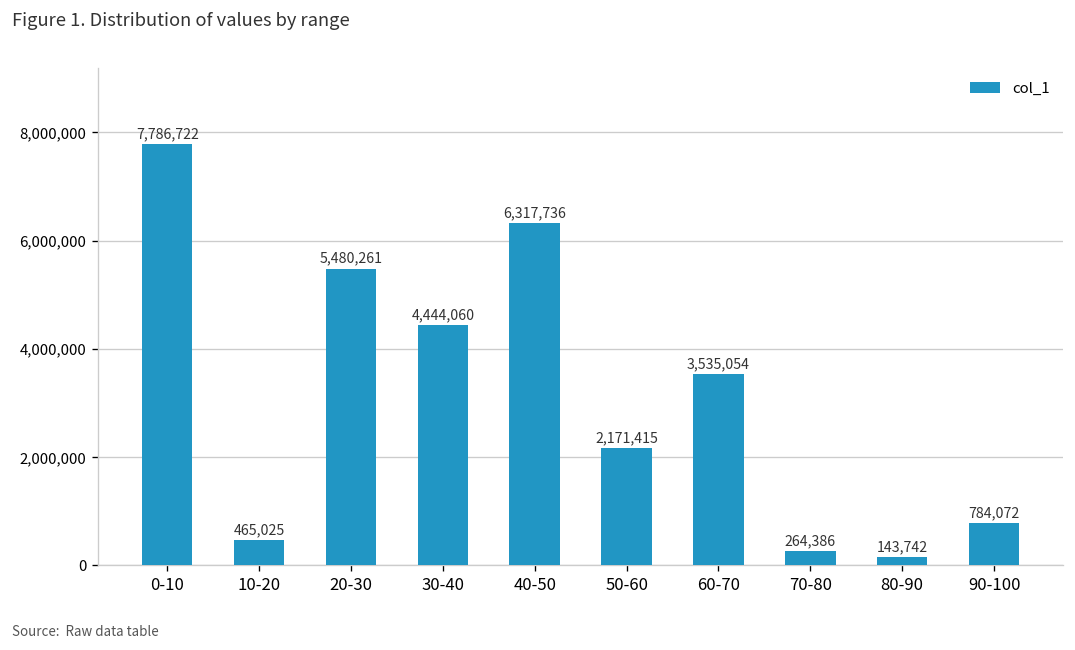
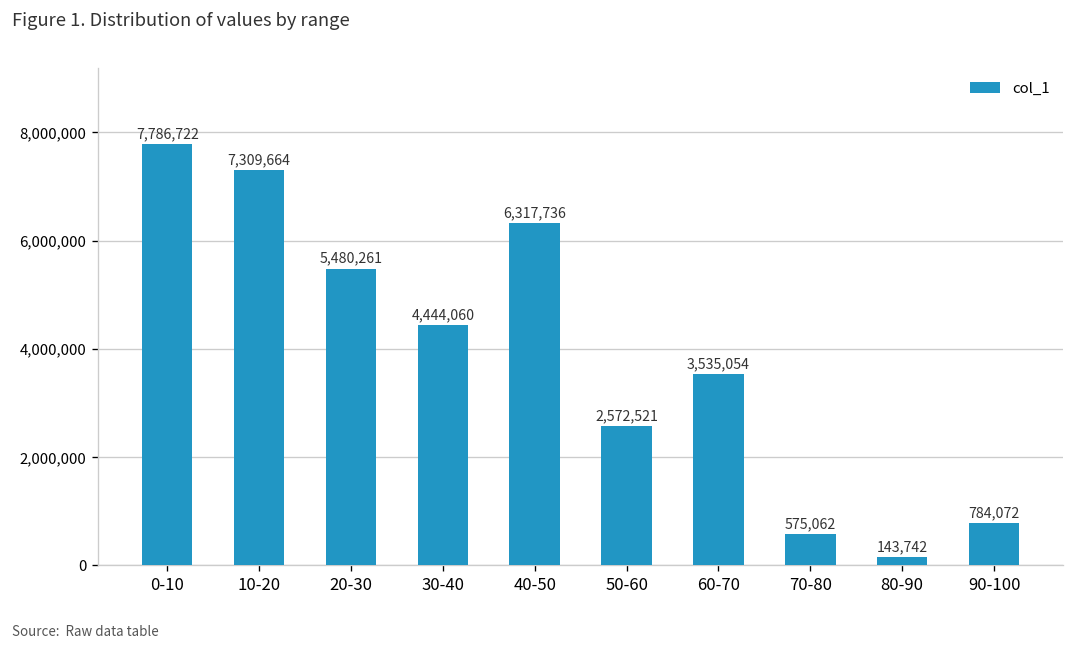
10-20: 465,025 -> 7,309,664
50-60: 2,171,415 -> 2,572,521
70-80: 264,386 -> 575,062
